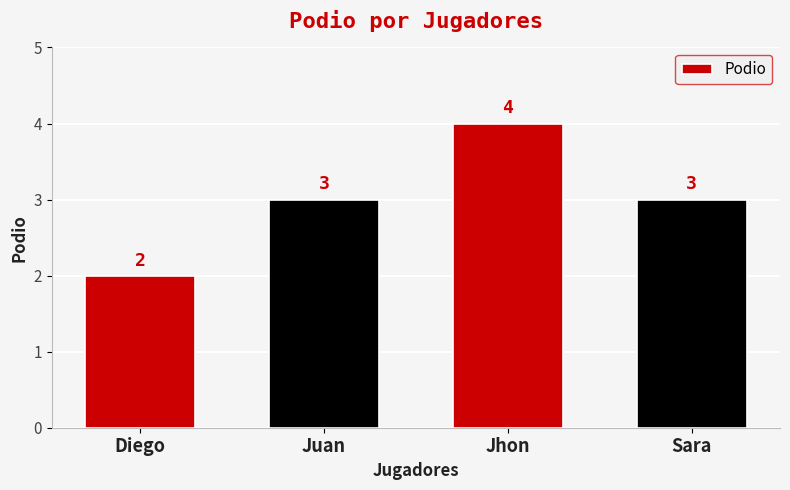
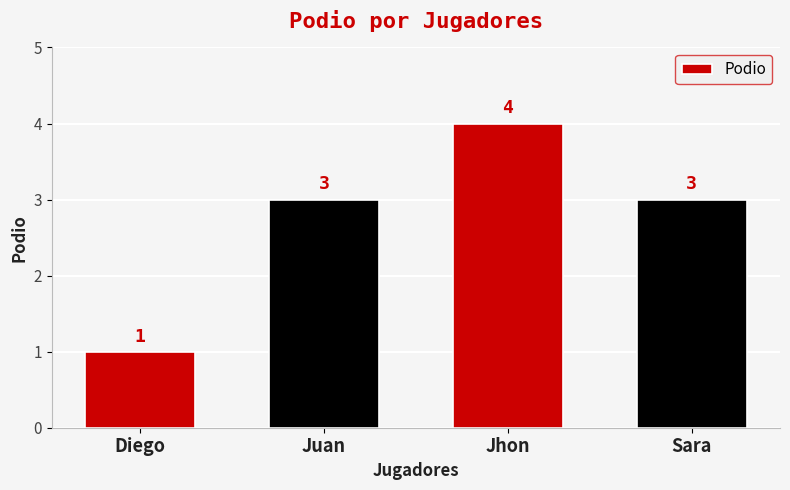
Diego: 2 -> 1
